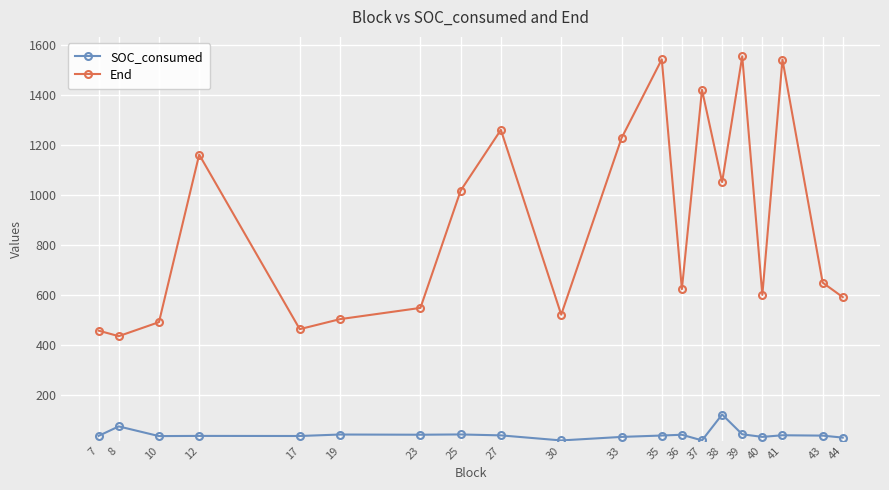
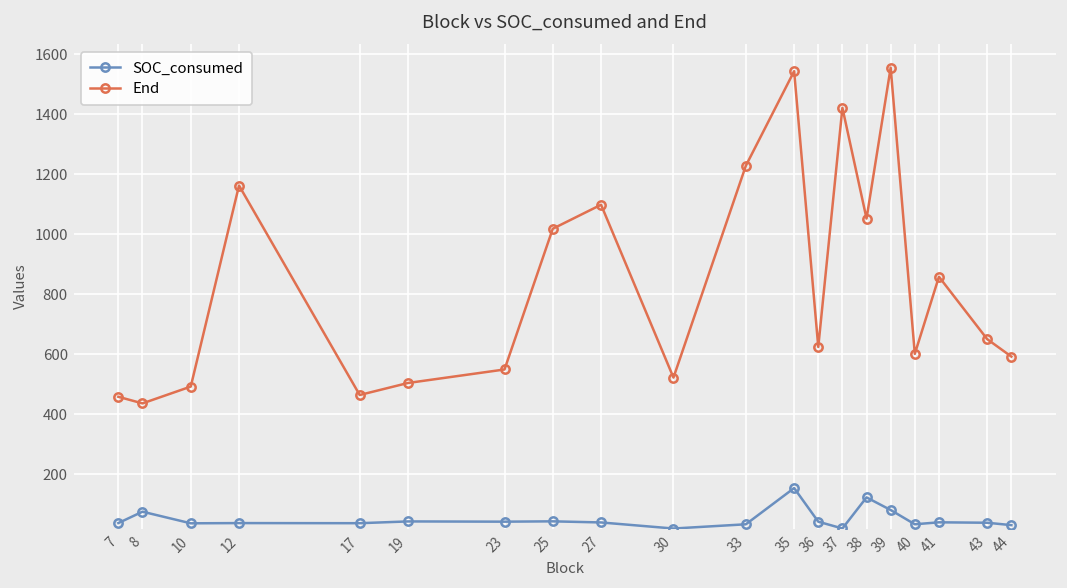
End, 27: 1260 -> 1100
SOC_consumed, 35: 40 -> 150
SOC_consumed, 39: 40 -> 80
End, 41: 1540 -> 860
